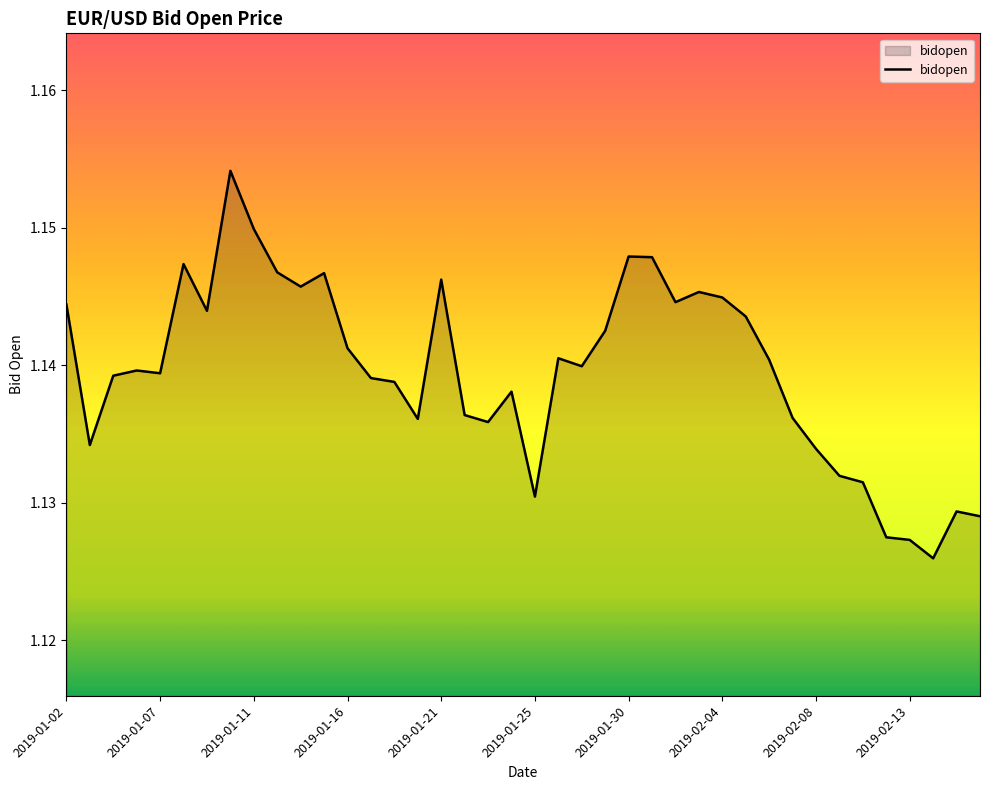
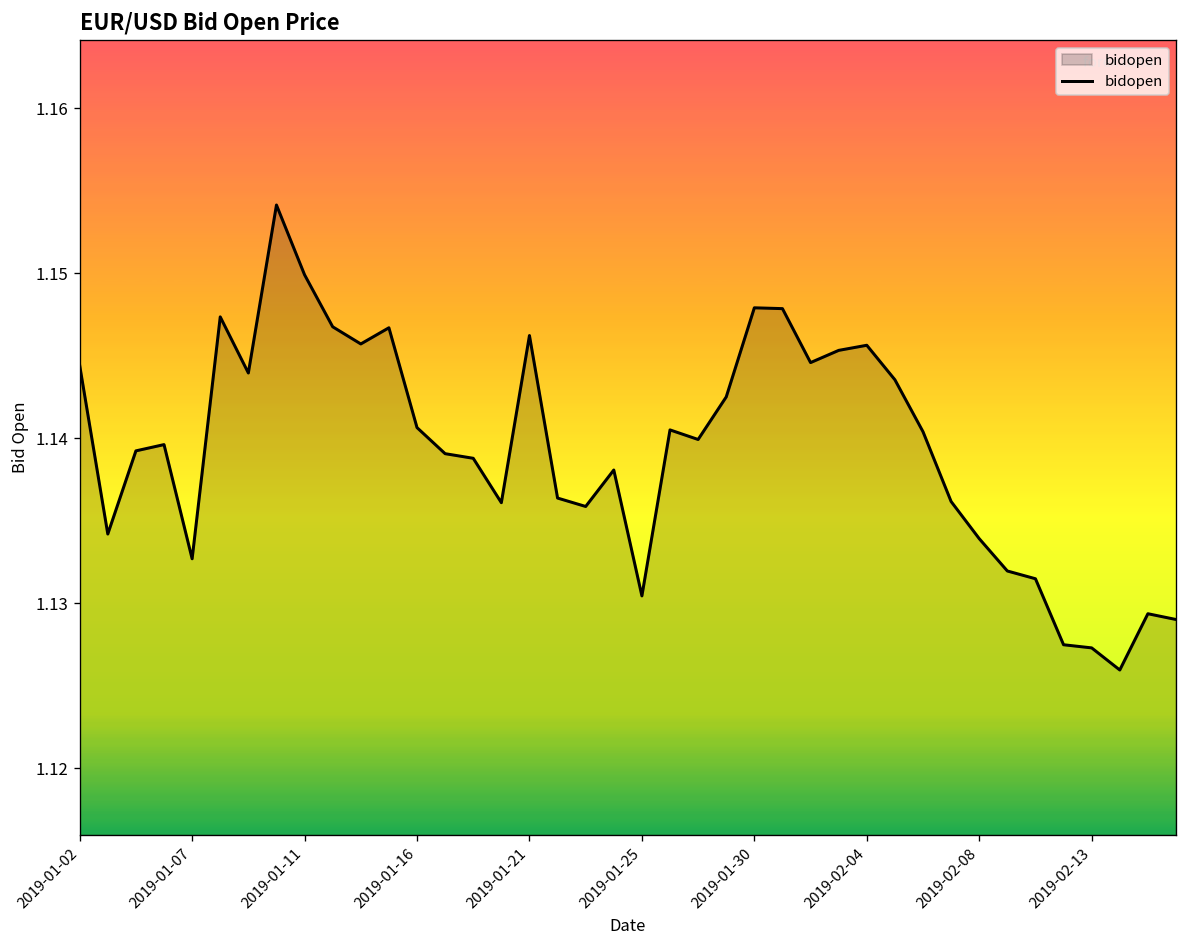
2019-01-07: 1.1394 -> 1.1327
2019-01-16: 1.1412 -> 1.1407
2019-02-04: 1.1449 -> 1.1456
